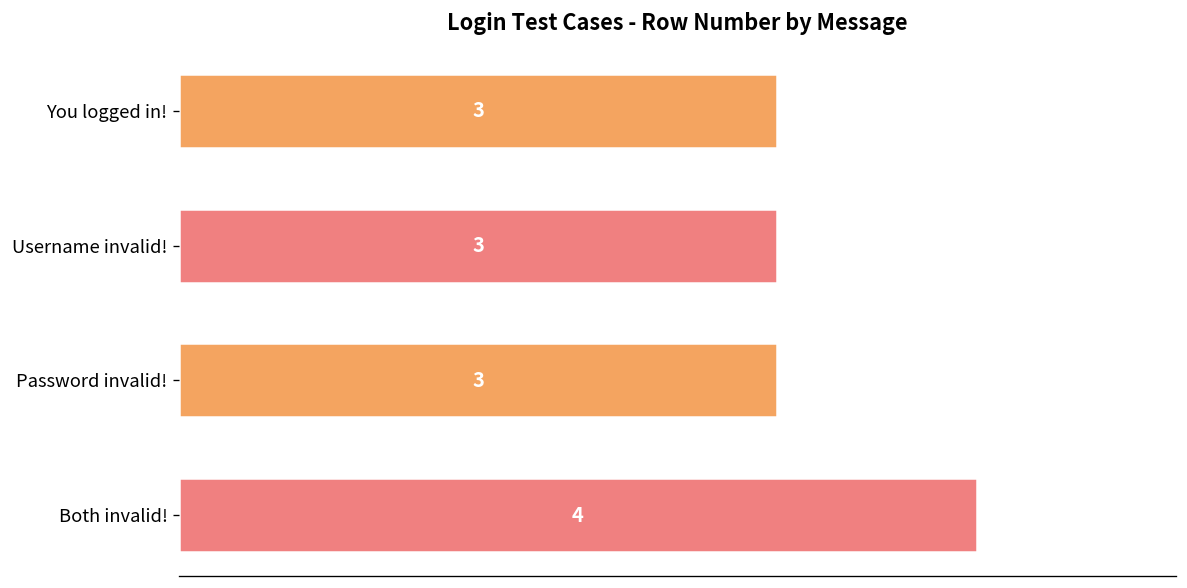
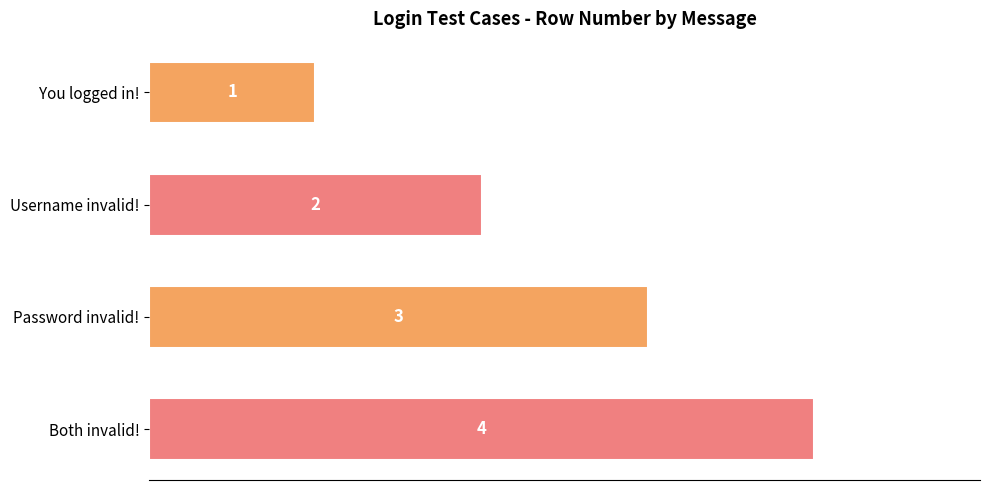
You logged in!: 3 -> 1
Username invalid!: 3 -> 2
